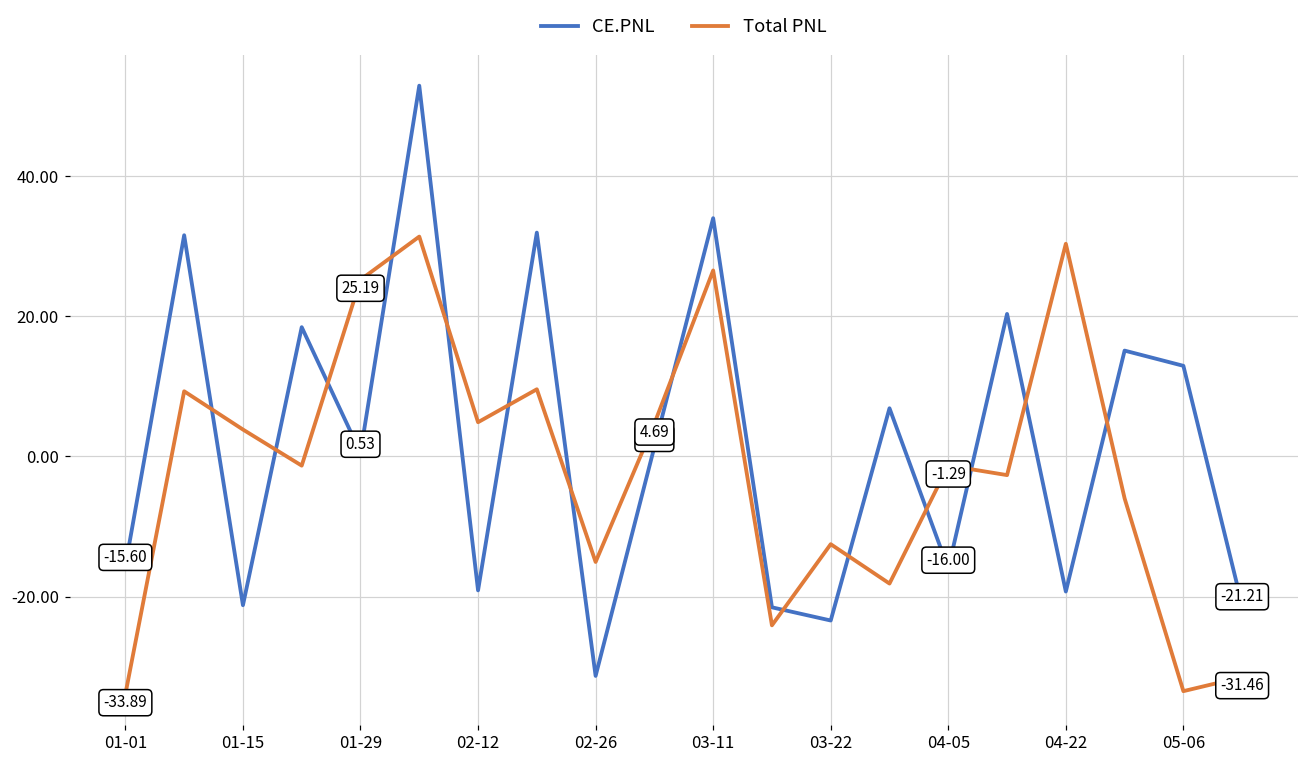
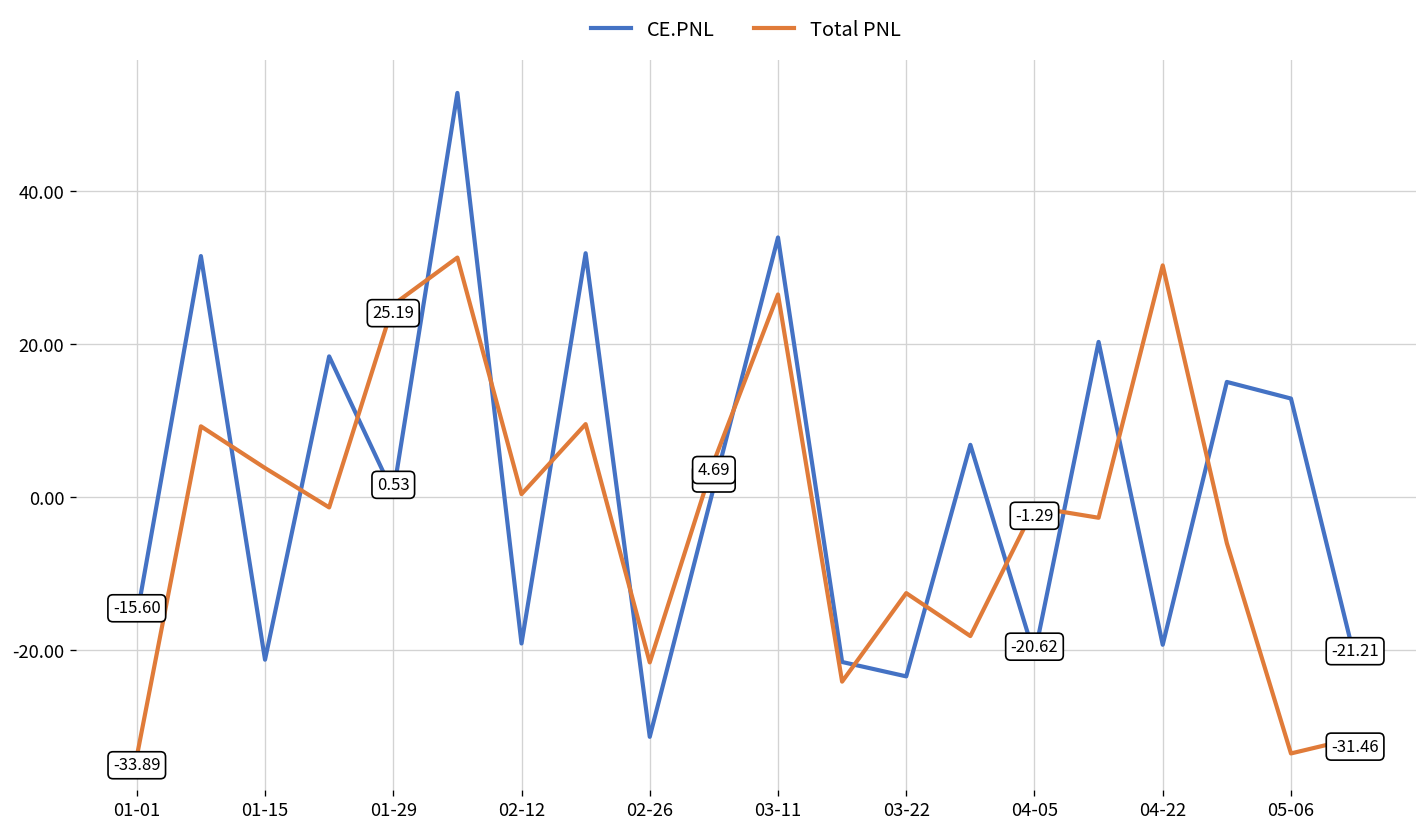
Total PNL, 02-12: 5 -> 0
Total PNL, 02-26: -15 -> -22
CE.PNL, 04-05: -16.00 -> -20.62
